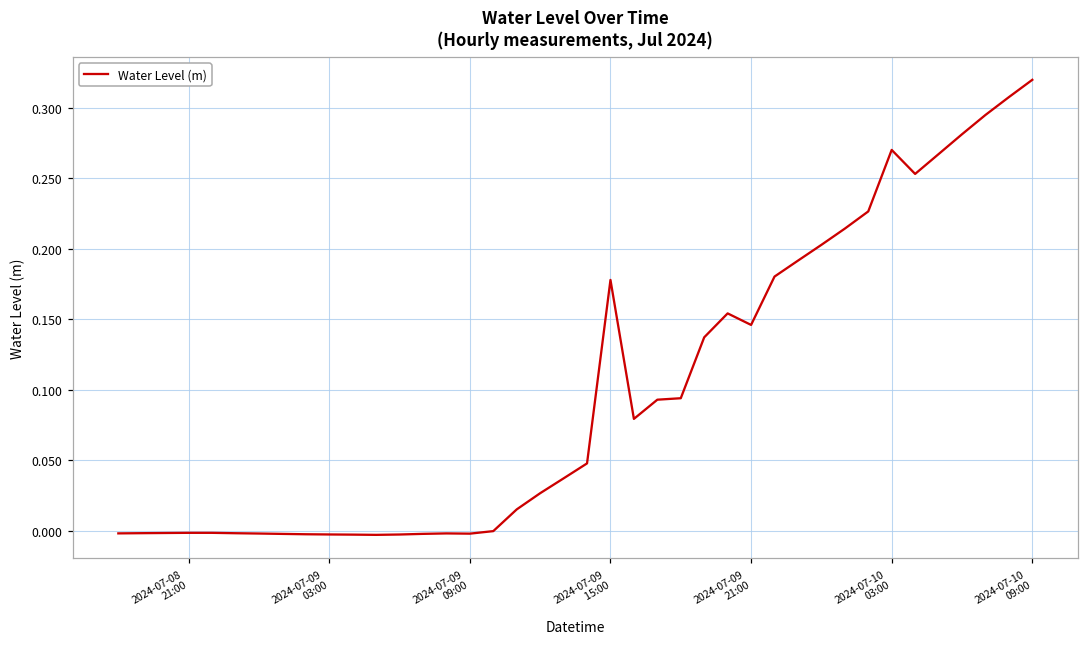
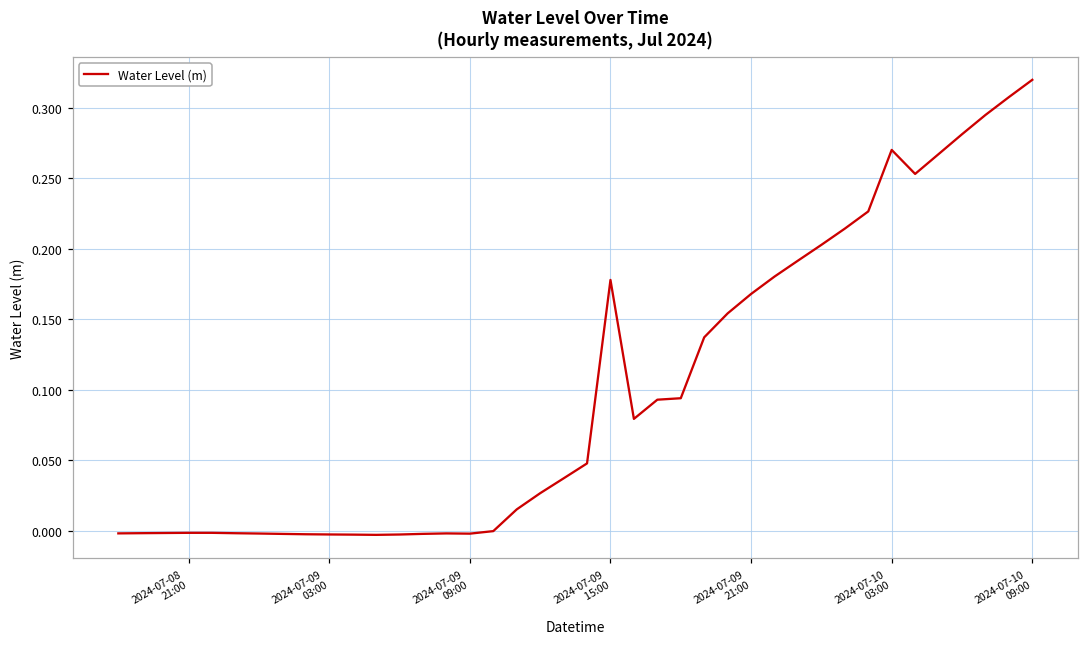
2024-07-09 21:00: 0.146 -> 0.168
